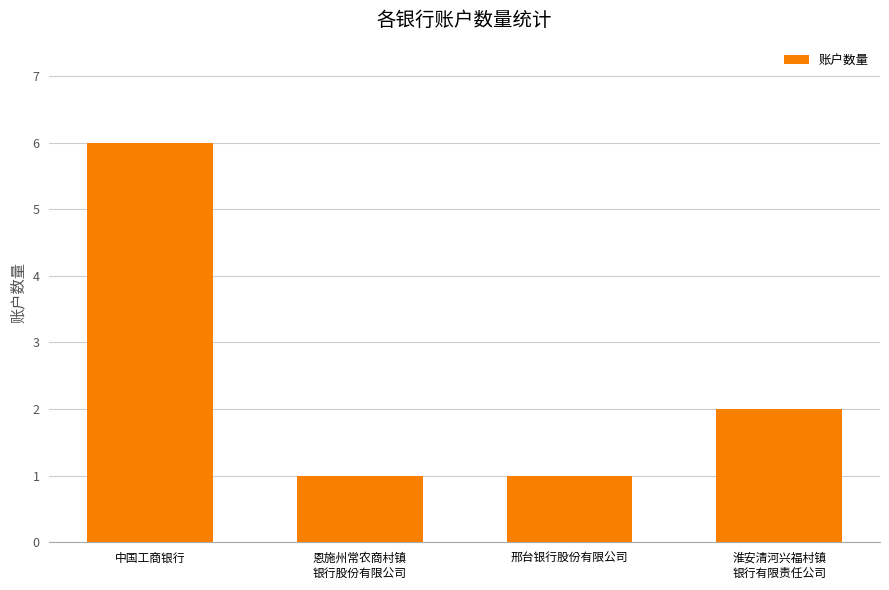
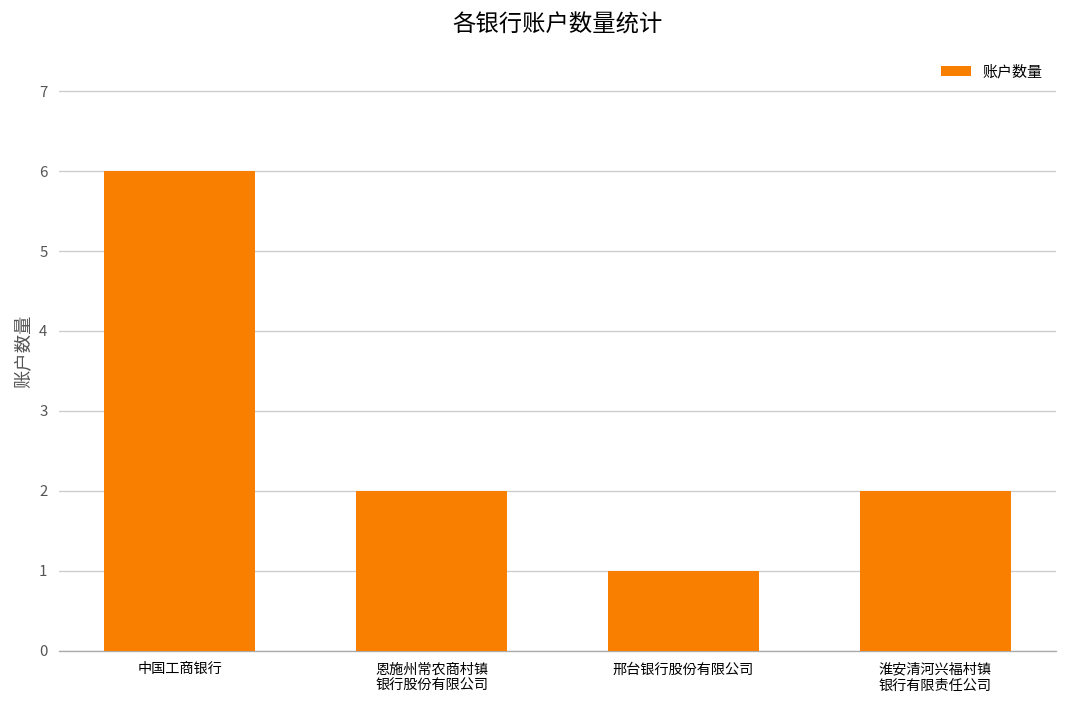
恩施州常农商村镇 银行股份有限公司: 1 -> 2
